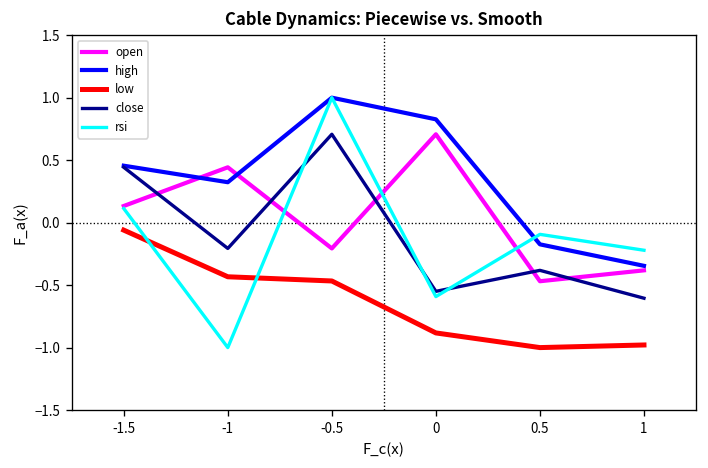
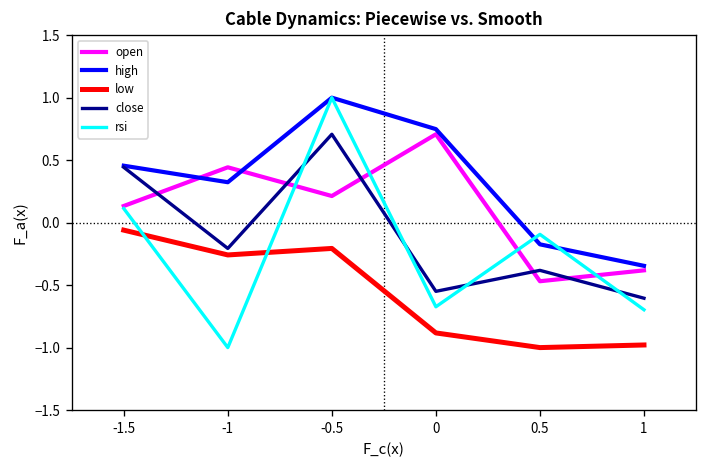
low, -1: -0.43 -> -0.26
open, -0.5: -0.21 -> 0.21
low, -0.5: -0.47 -> -0.21
high, 0: 0.83 -> 0.75
rsi, 0: -0.59 -> -0.67
rsi, 1: -0.22 -> -0.70
